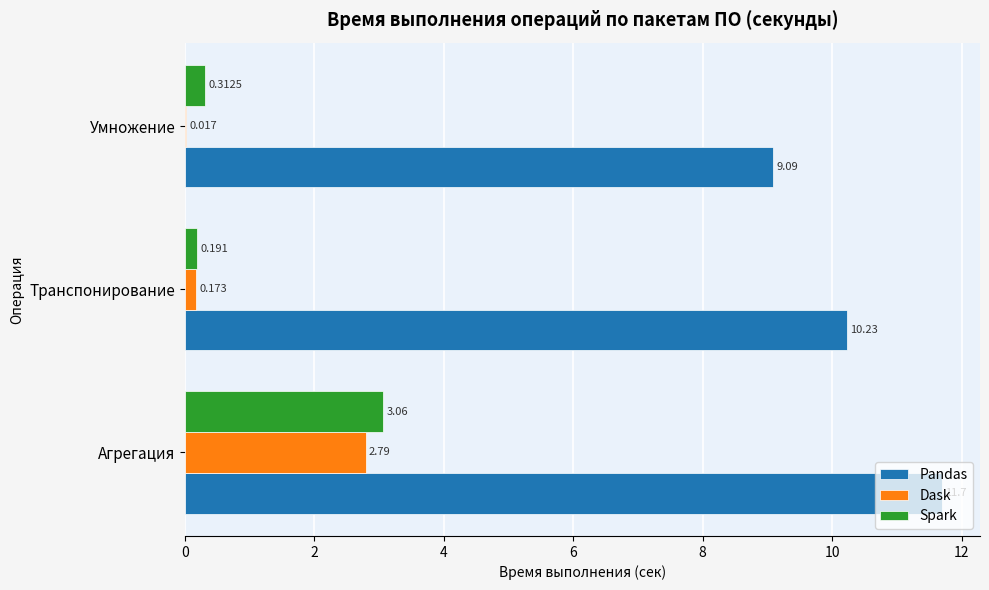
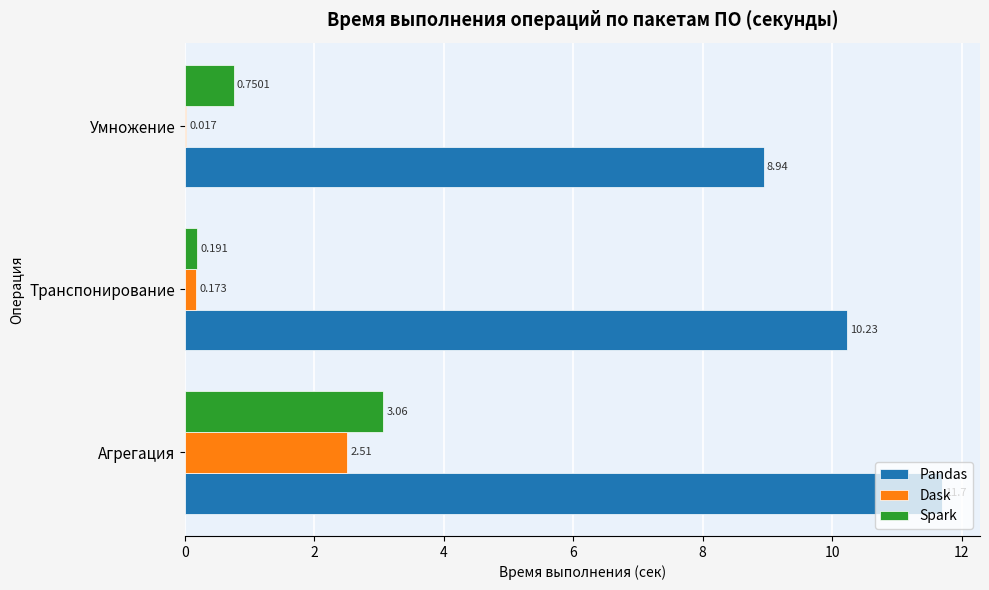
Spark, Умножение: 0.3125 -> 0.7501
Pandas, Умножение: 9.09 -> 8.94
Dask, Агрегация: 2.79 -> 2.51
